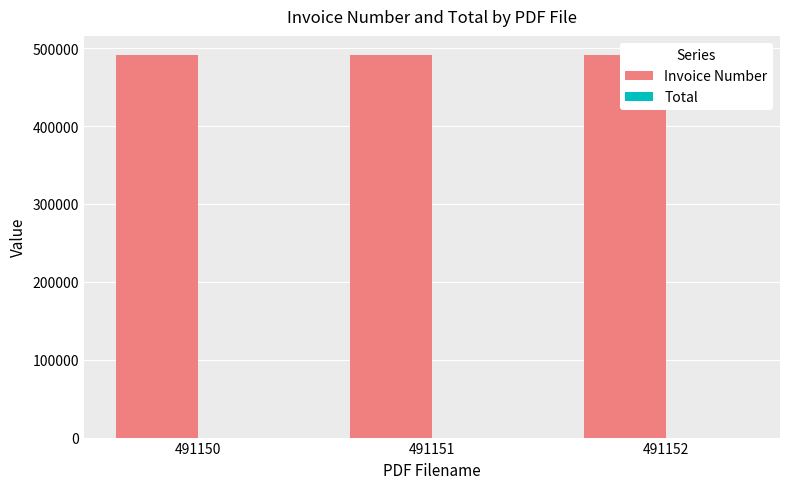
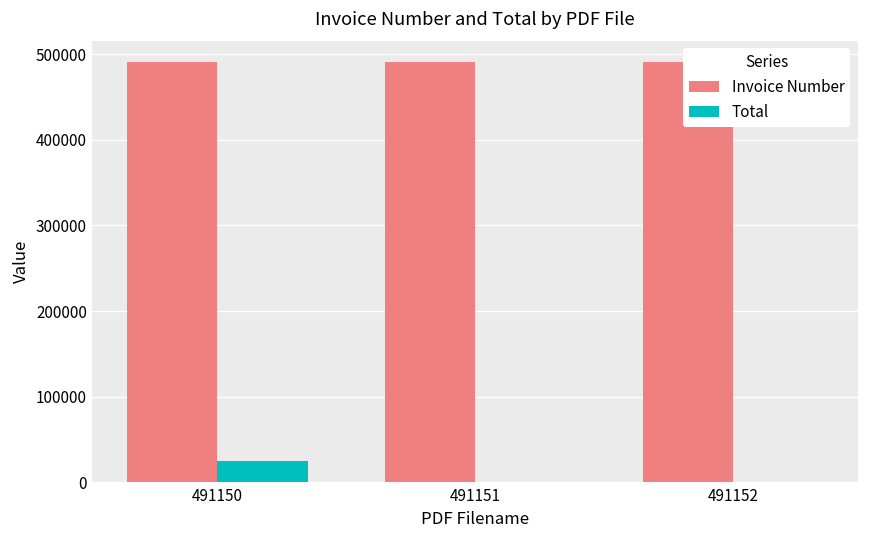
Total, 491150: 0 -> 20000
